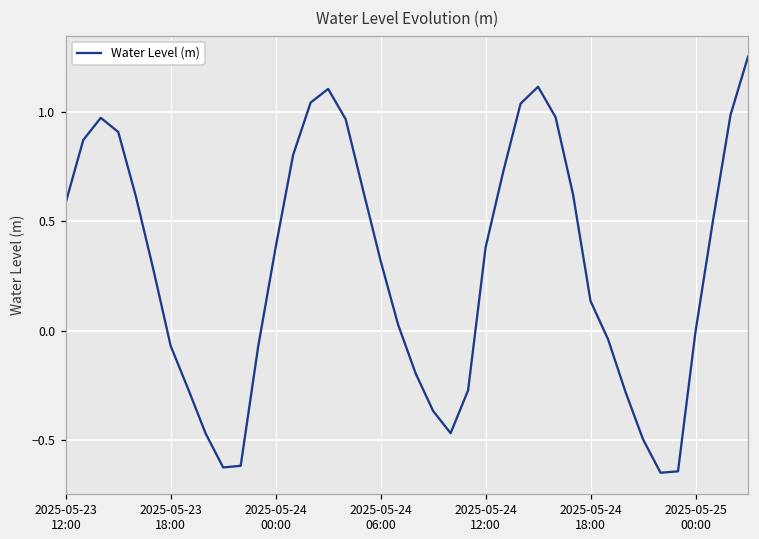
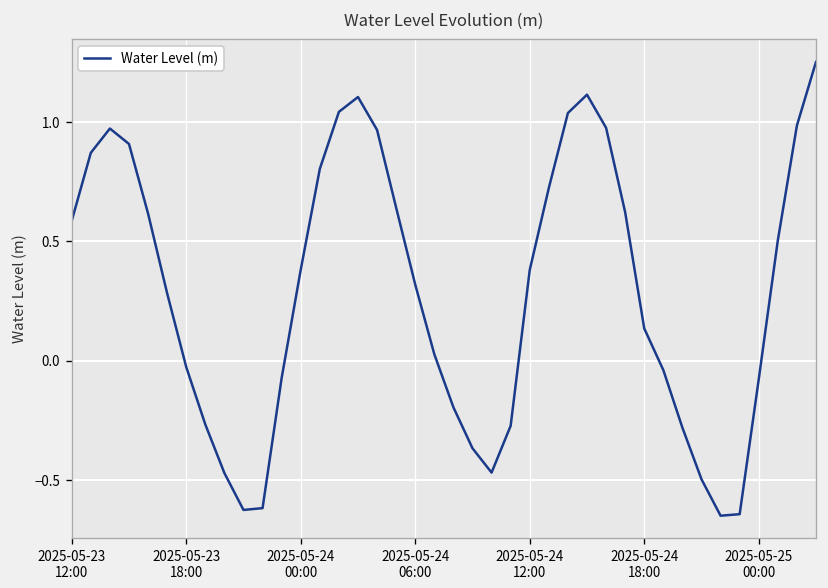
2025-05-23 18:00: -0.07 -> -0.03
2025-05-25 00:00: 0.00 -> -0.08
